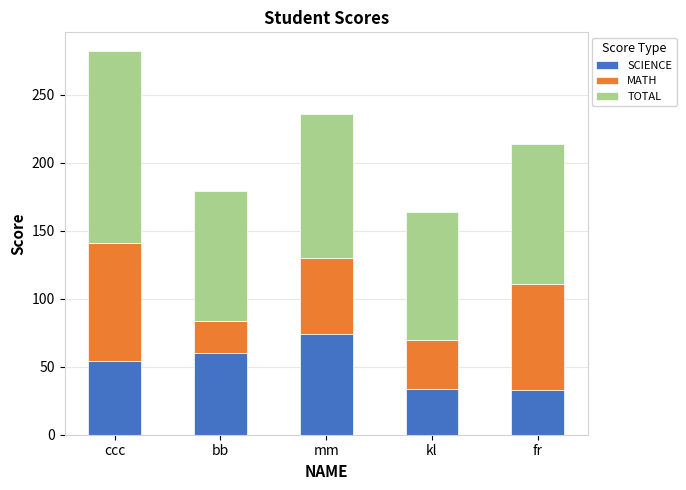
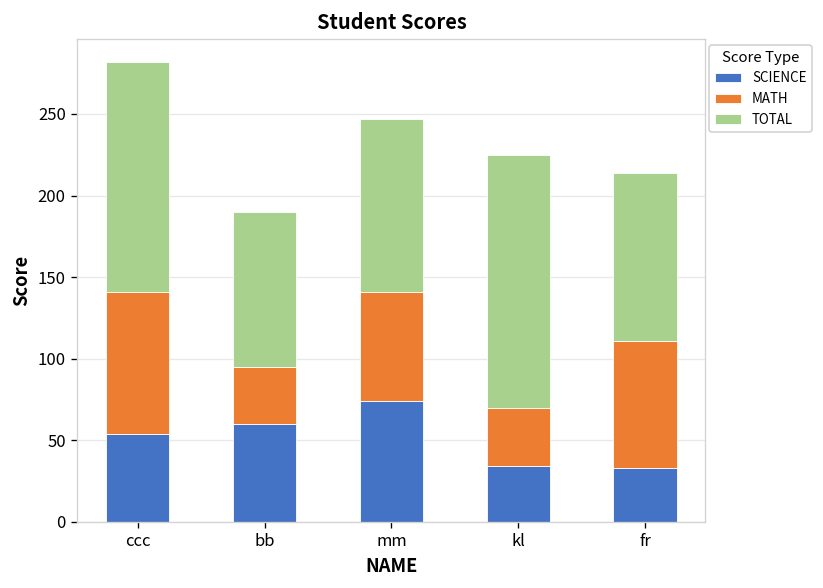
MATH, bb: 24 -> 35
MATH, mm: 56 -> 67
TOTAL, kl: 94 -> 155
